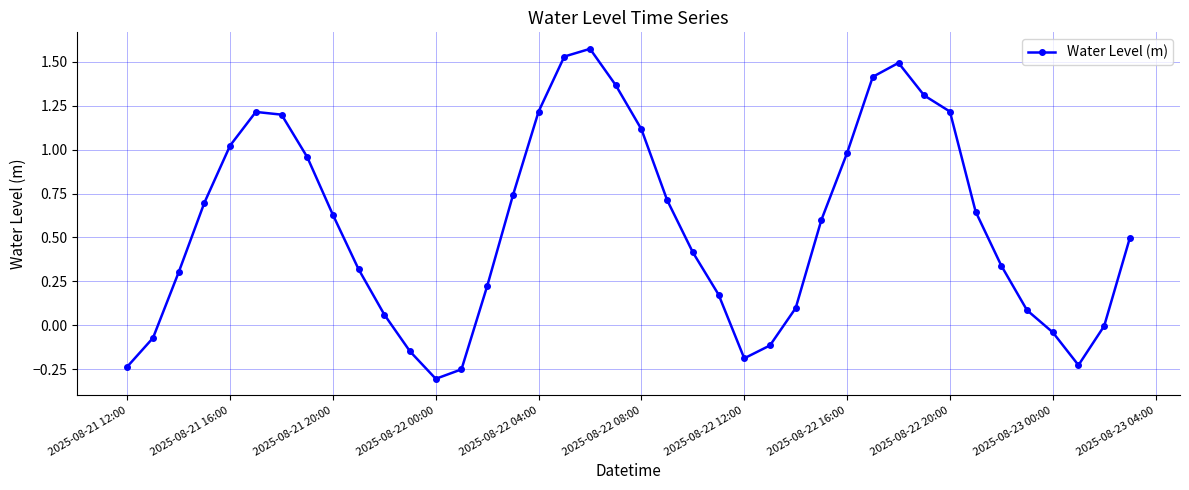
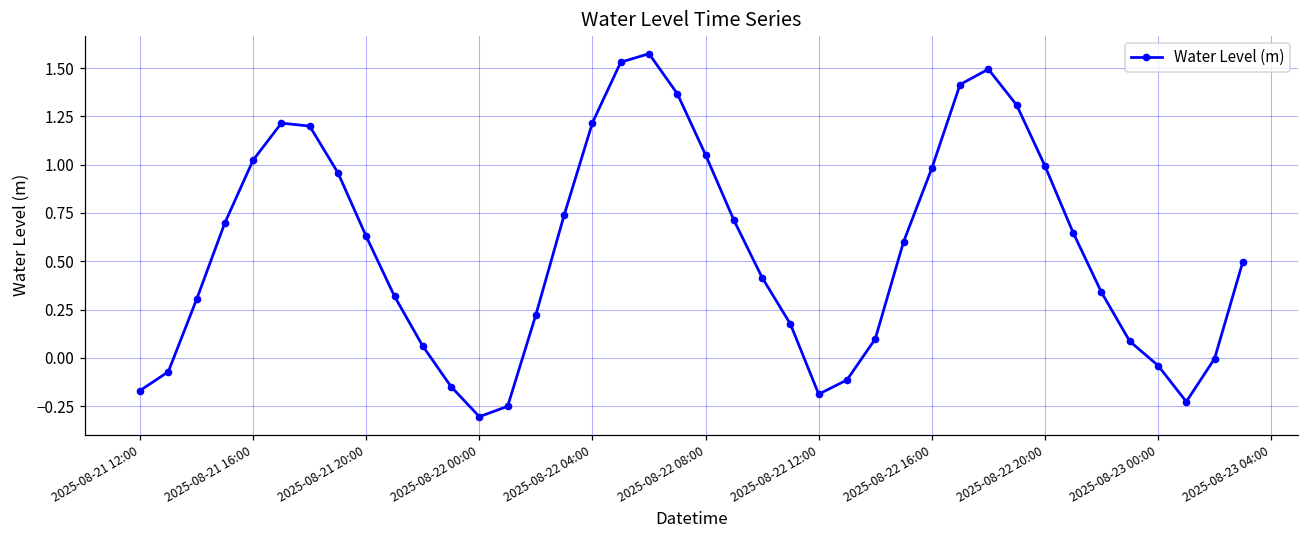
2025-08-21 12:00: -0.24 -> -0.17
2025-08-22 08:00: 1.12 -> 1.05
2025-08-22 20:00: 1.22 -> 0.99
